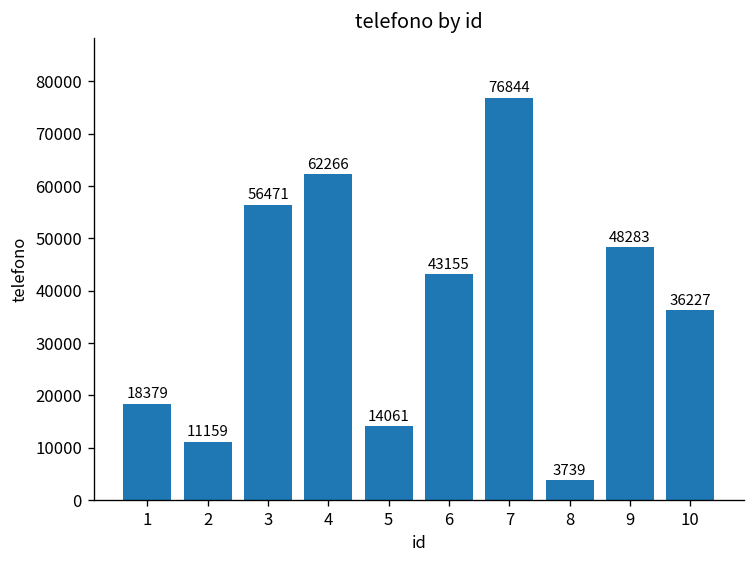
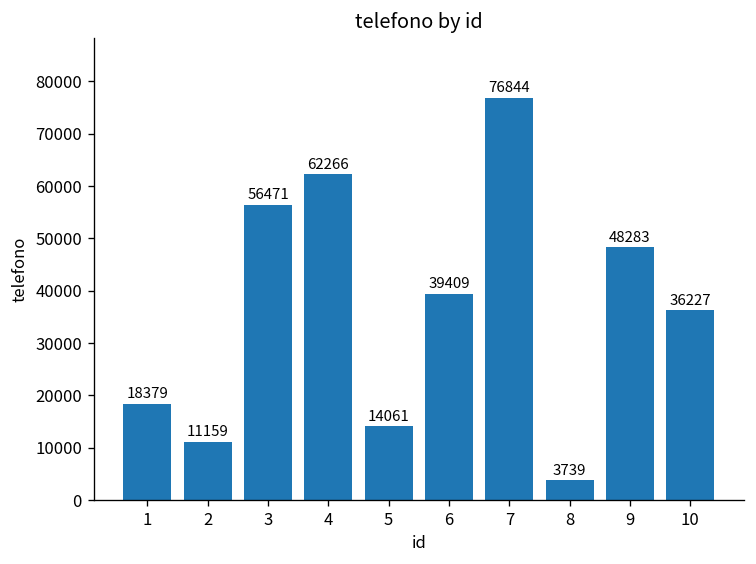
6: 43155 -> 39409
